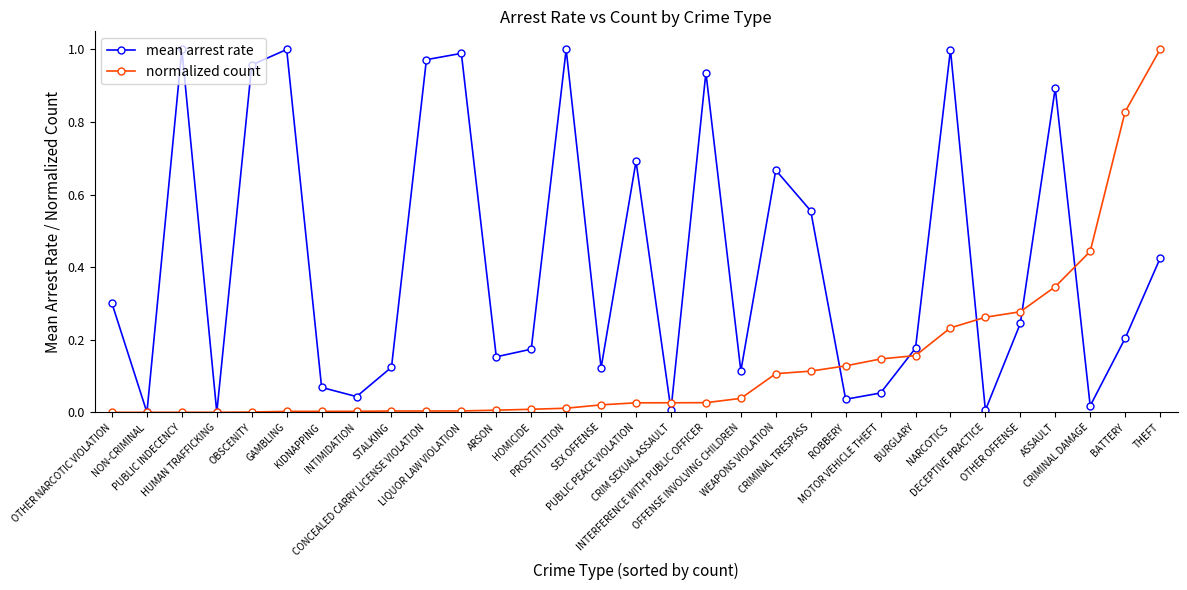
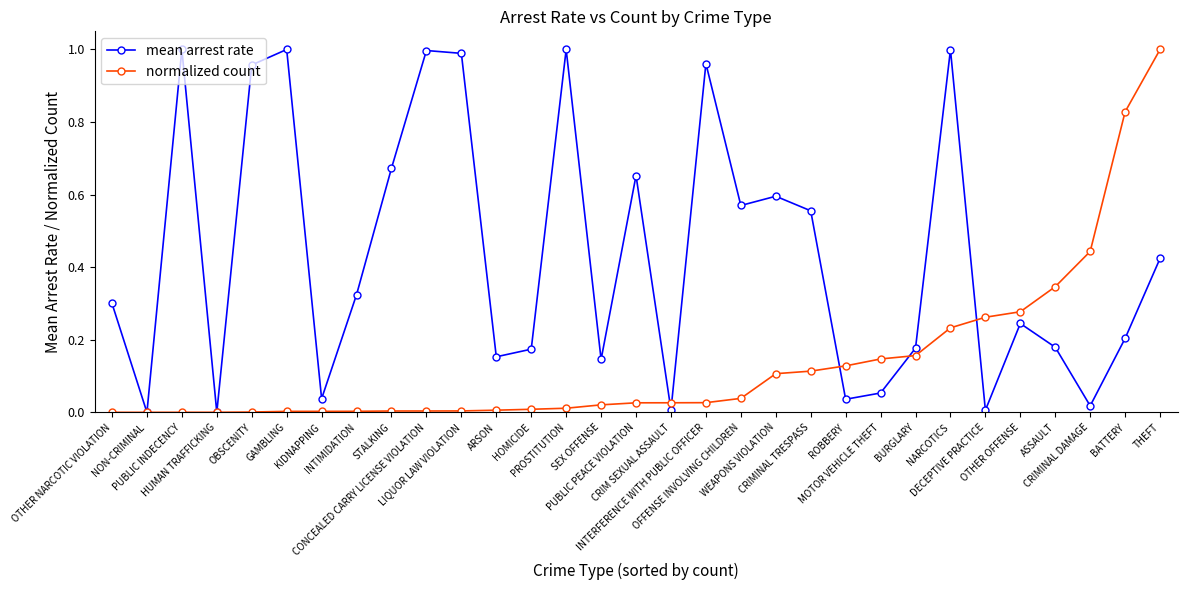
mean arrest rate, KIDNAPPING: 0.07 -> 0.04
mean arrest rate, INTIMIDATION: 0.04 -> 0.32
mean arrest rate, STALKING: 0.12 -> 0.67
mean arrest rate, CONCEALED CARRY LICENSE VIOLATION: 0.97 -> 1.00
mean arrest rate, SEX OFFENSE: 0.12 -> 0.15
mean arrest rate, PUBLIC PEACE VIOLATION: 0.69 -> 0.65
mean arrest rate, INTERFERENCE WITH PUBLIC OFFICER: 0.94 -> 0.96
mean arrest rate, OFFENSE INVOLVING CHILDREN: 0.11 -> 0.57
mean arrest rate, WEAPONS VIOLATION: 0.67 -> 0.60
mean arrest rate, ASSAULT: 0.89 -> 0.18
